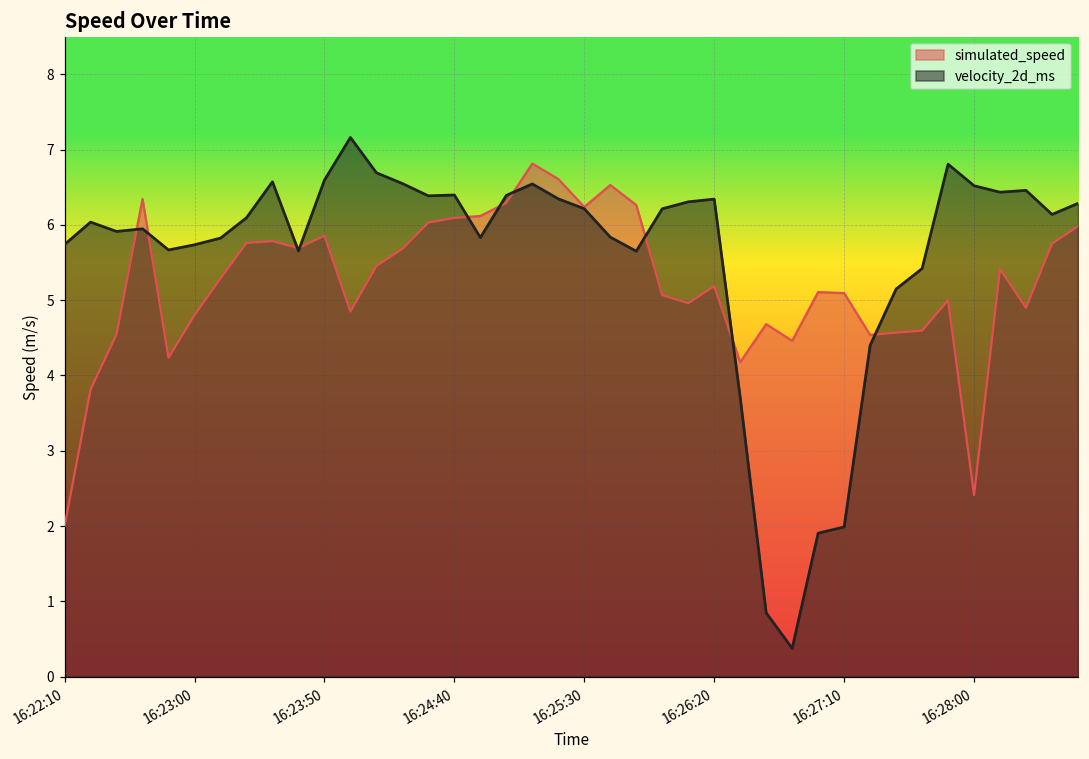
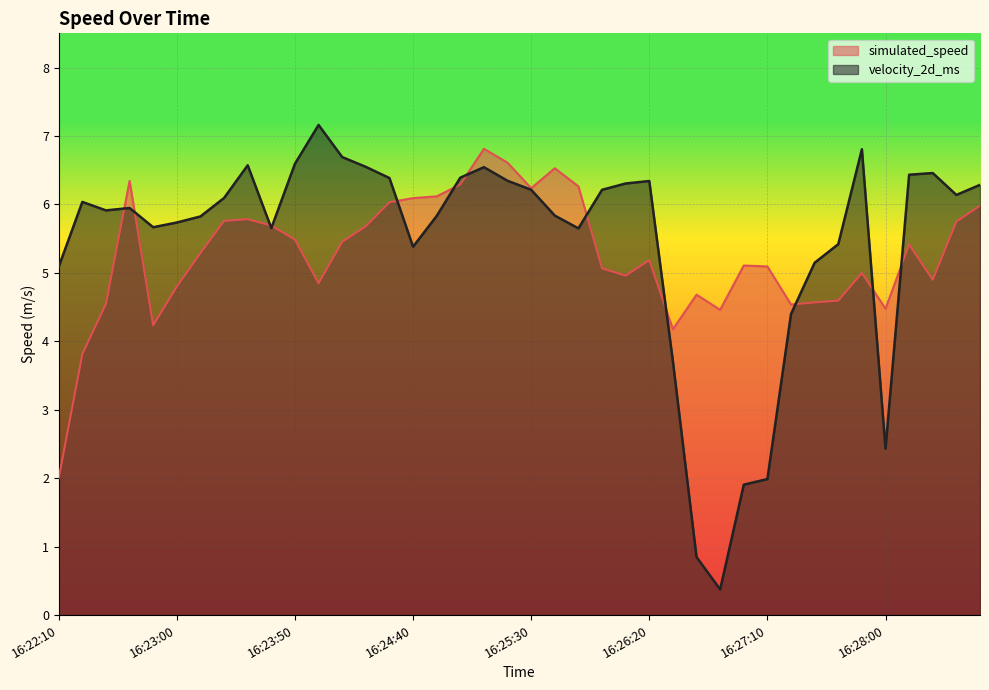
velocity_2d_ms, 16:22:10: 5.7 -> 5.1
simulated_speed, 16:23:50: 5.9 -> 5.5
velocity_2d_ms, 16:24:40: 6.4 -> 5.4
simulated_speed, 16:28:00: 2.4 -> 4.5
velocity_2d_ms, 16:28:00: 6.5 -> 2.4
